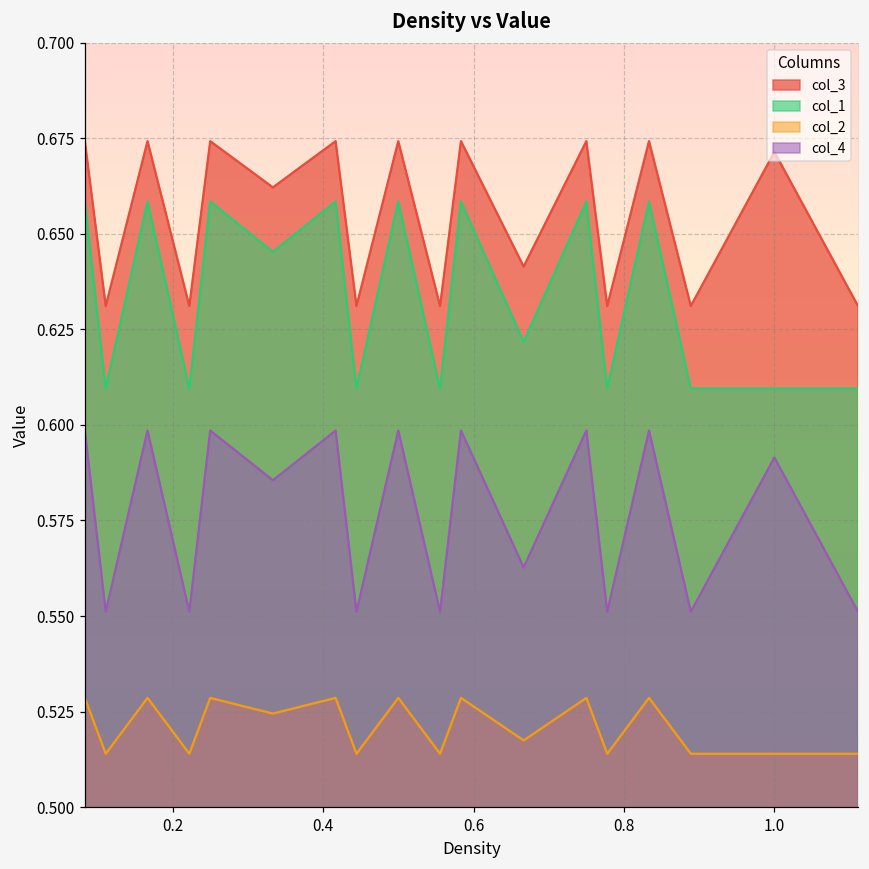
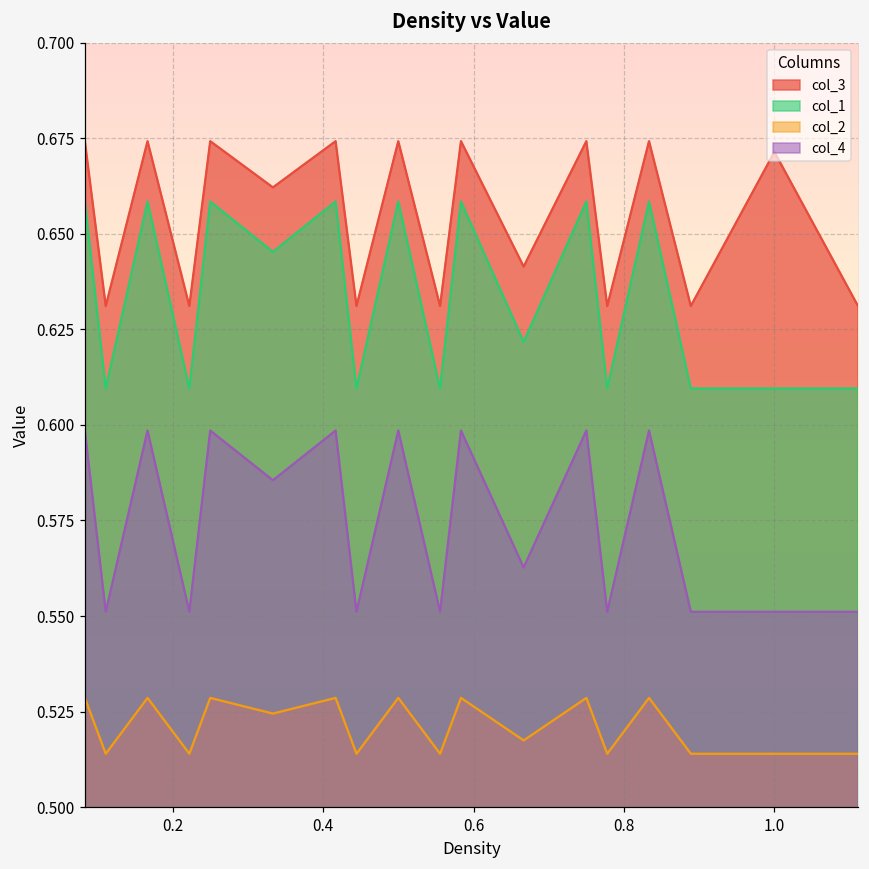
col_4, 1.0: 0.591 -> 0.551
